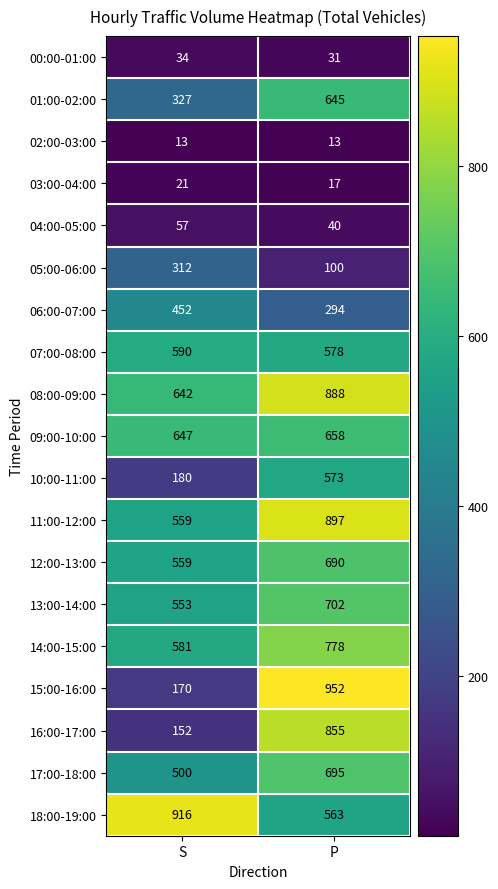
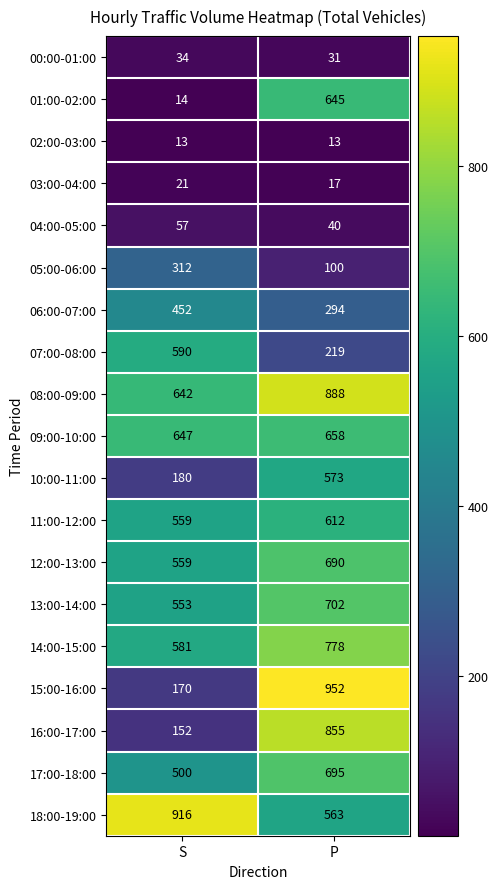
01:00-02:00, S: 327 -> 14
07:00-08:00, P: 578 -> 219
11:00-12:00, P: 897 -> 612
